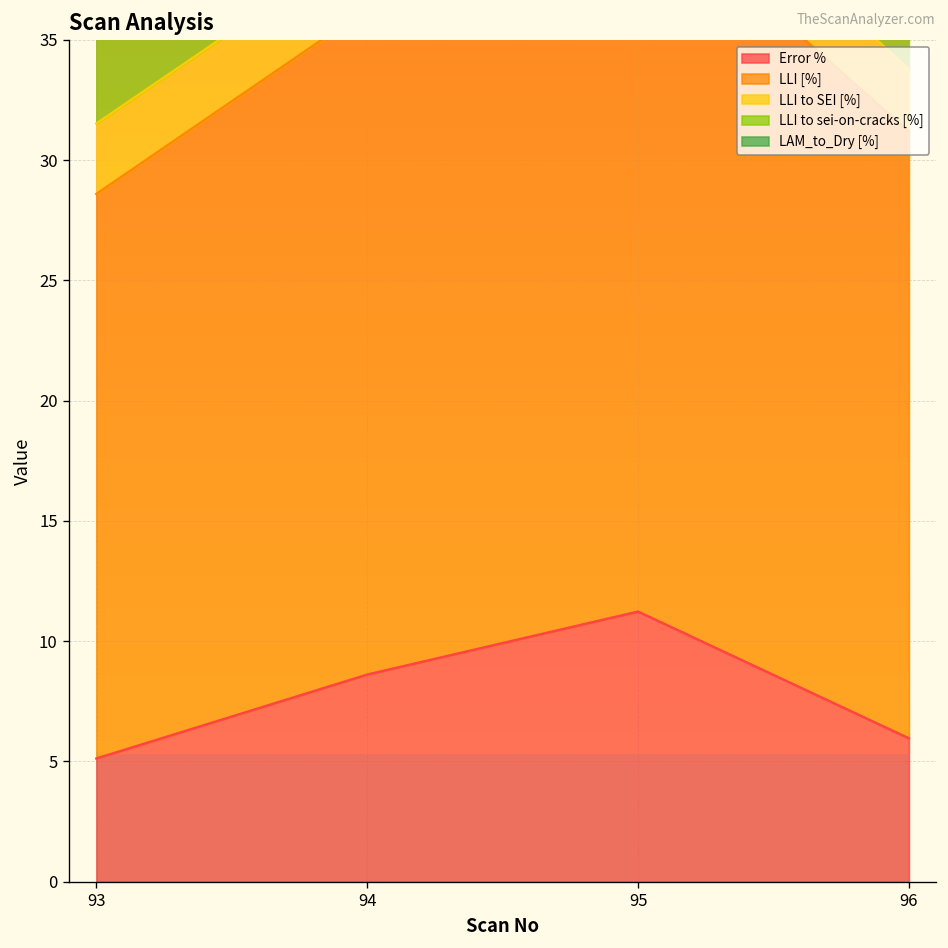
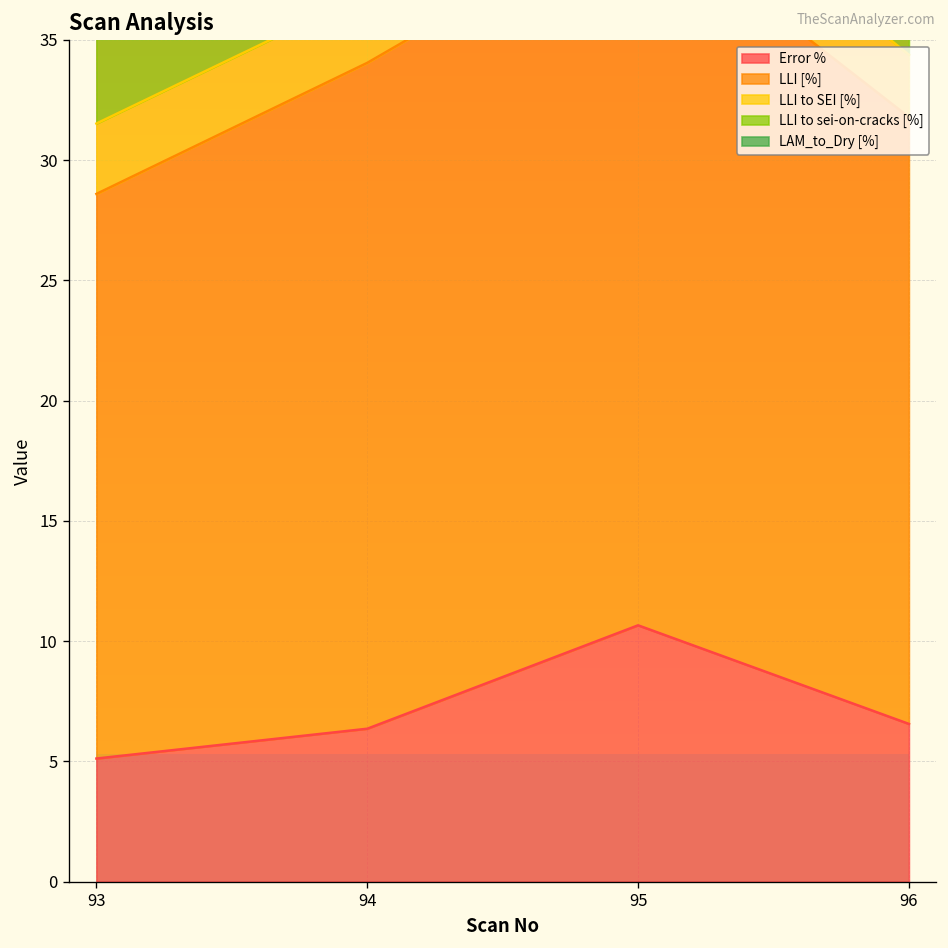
Error %, 94: 8.6 -> 6.4
Error %, 95: 11.2 -> 10.7
Error %, 96: 6.0 -> 6.6
